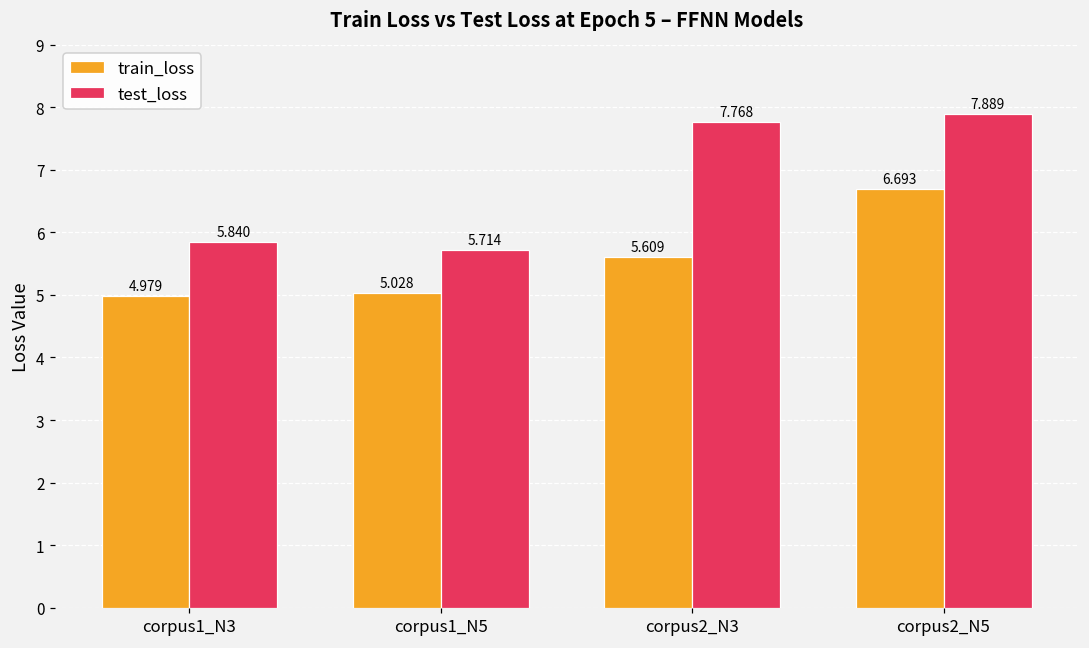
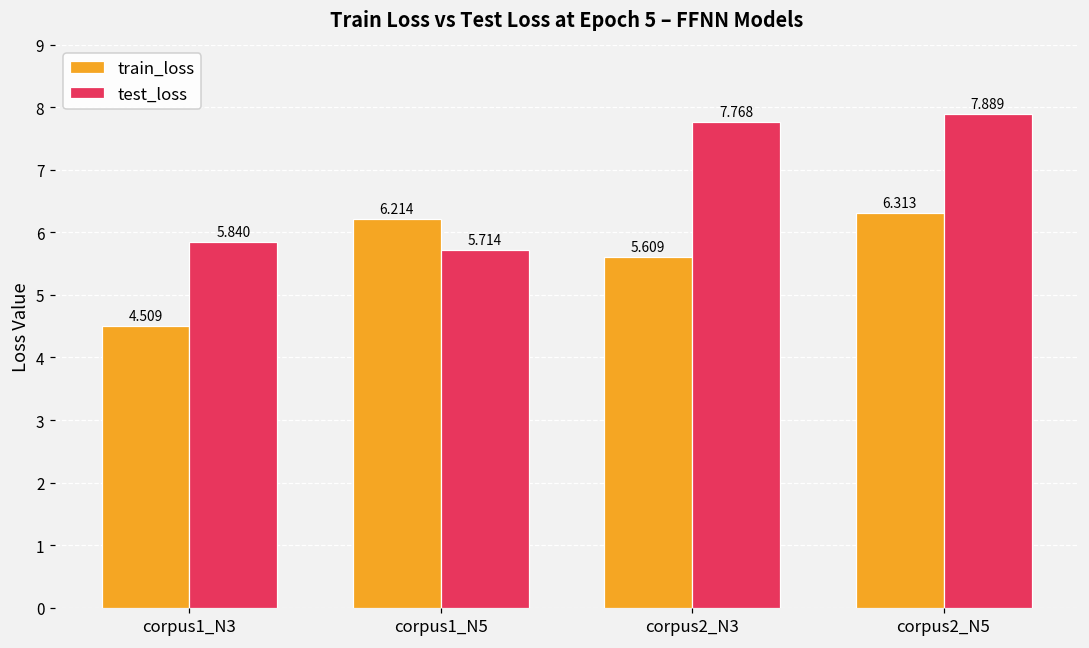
train_loss, corpus1_N3: 4.979 -> 4.509
train_loss, corpus1_N5: 5.028 -> 6.214
train_loss, corpus2_N5: 6.693 -> 6.313
